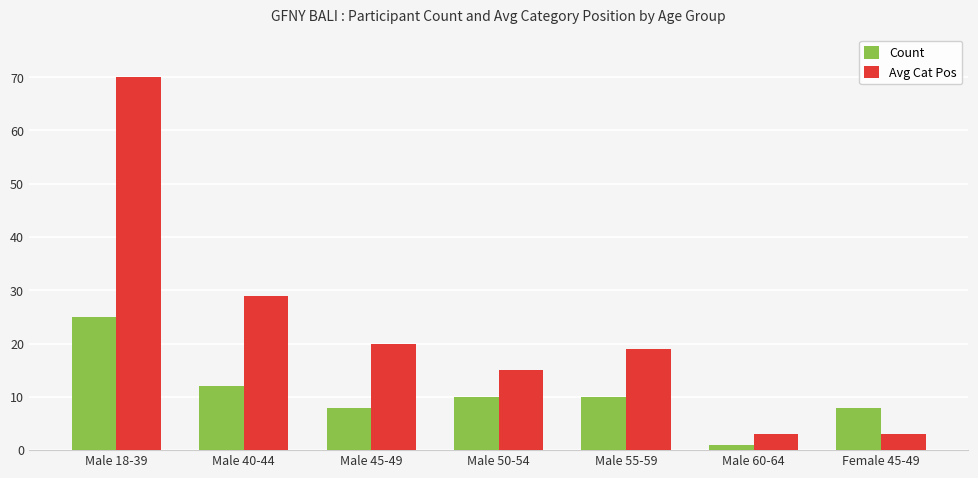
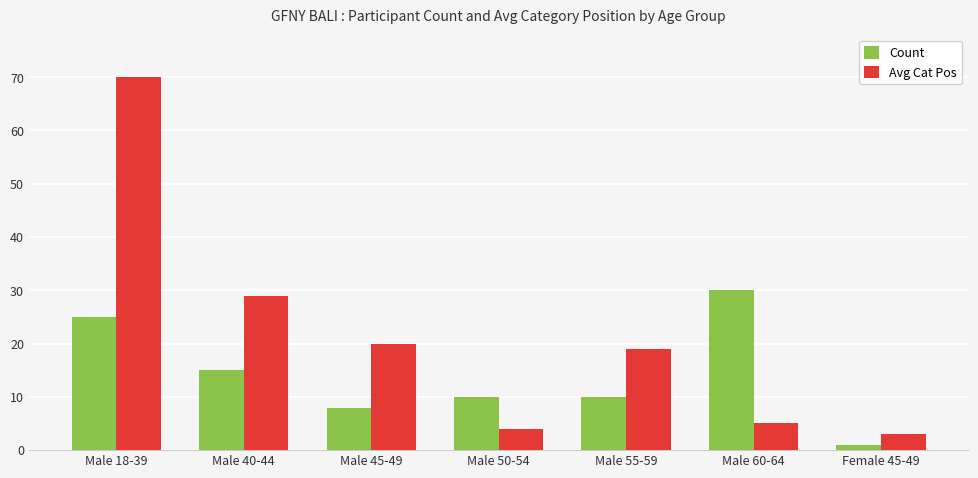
Count, Male 40-44: 12 -> 15
Avg Cat Pos, Male 50-54: 15 -> 4
Count, Male 60-64: 1 -> 30
Avg Cat Pos, Male 60-64: 3 -> 5
Count, Female 45-49: 8 -> 1
